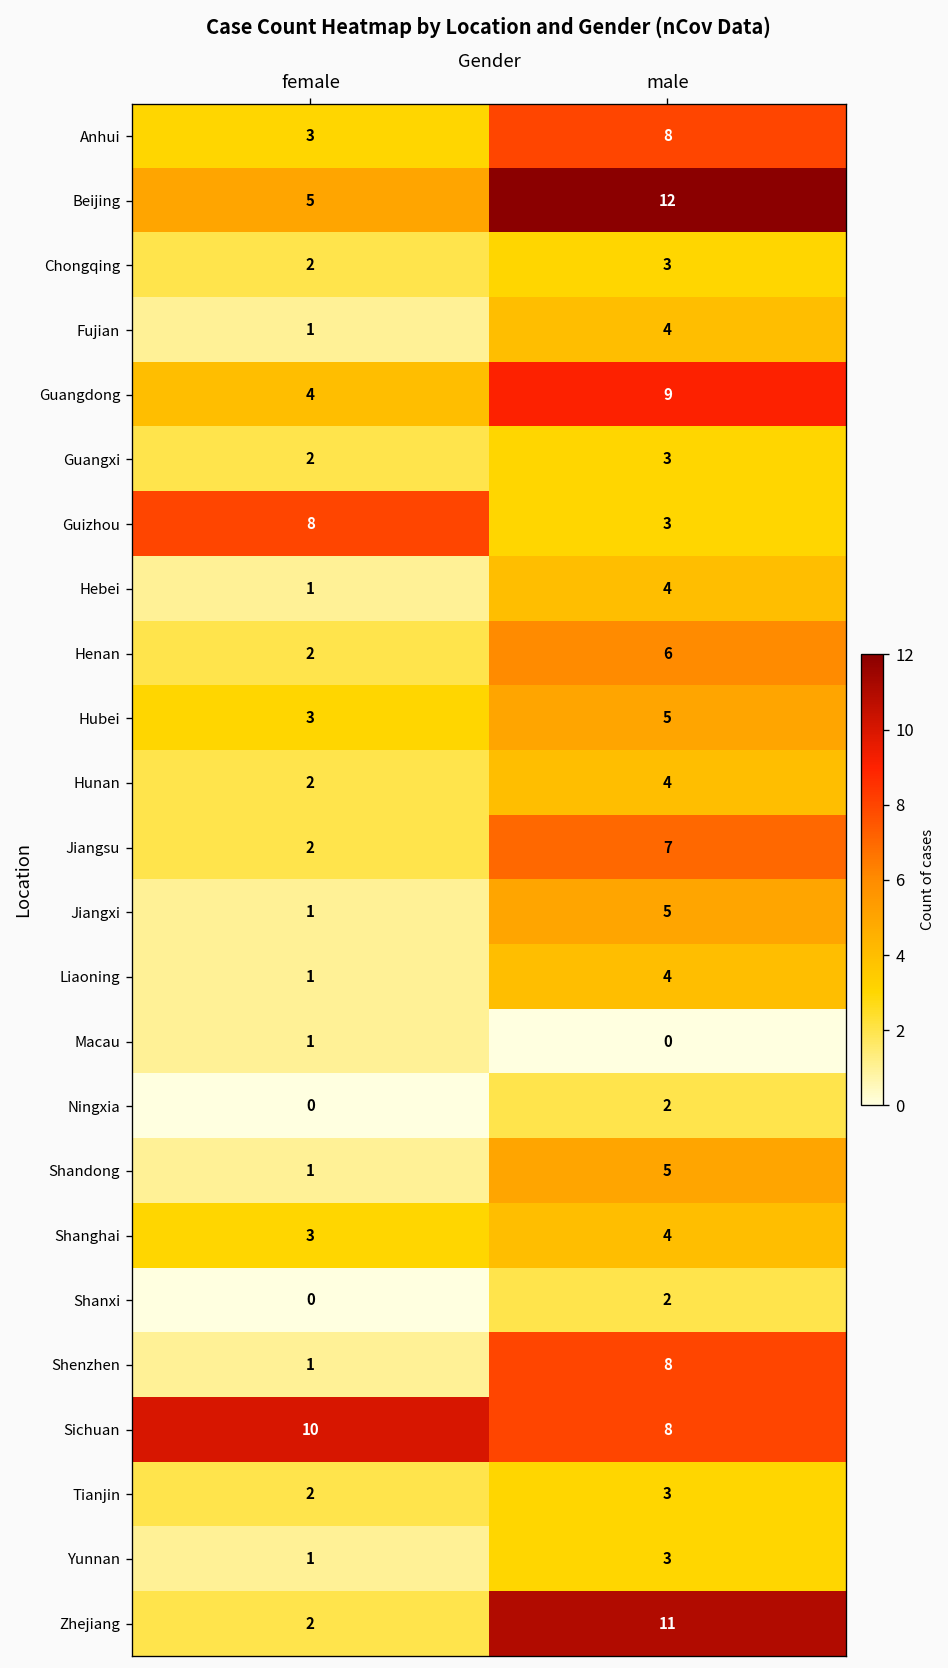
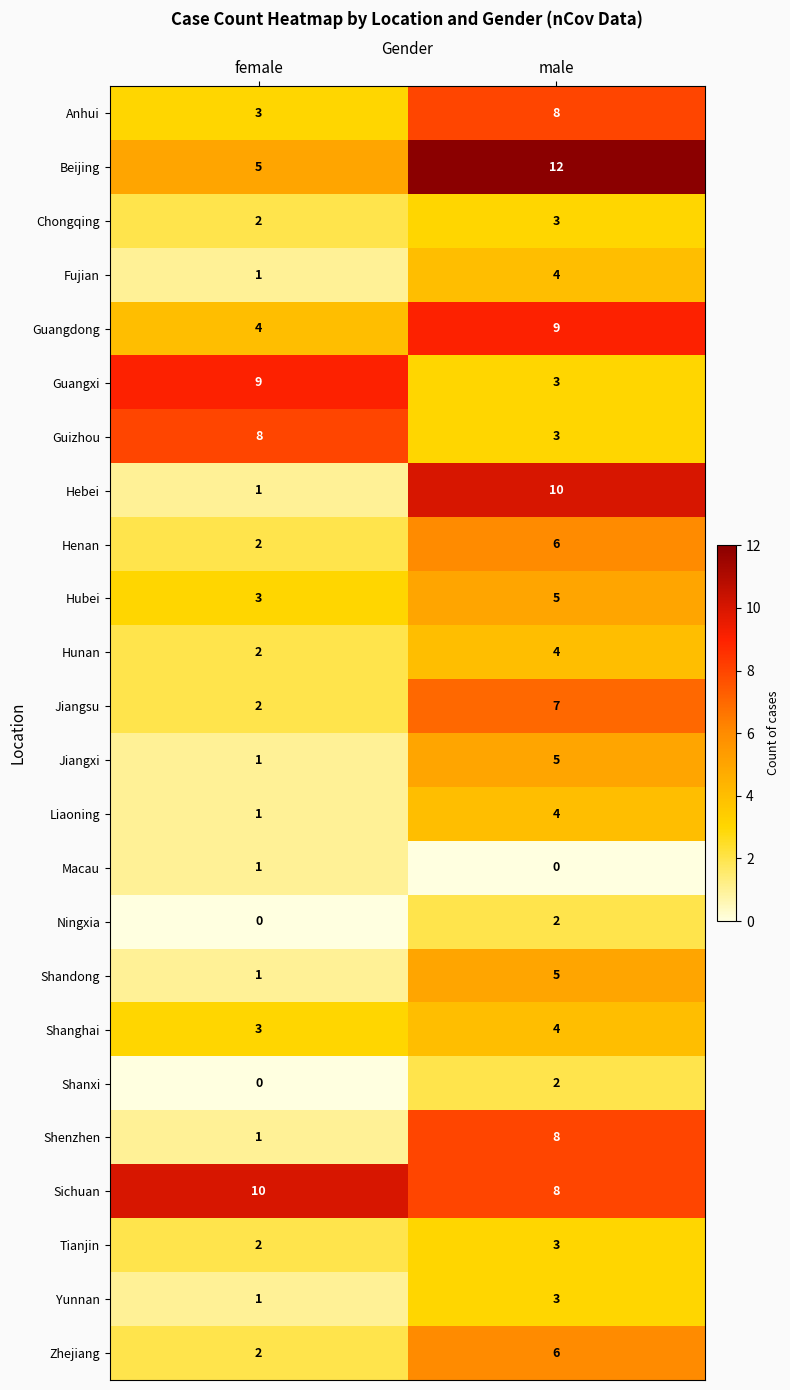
Guangxi, female: 2 -> 9
Hebei, male: 4 -> 10
Zhejiang, male: 11 -> 6
